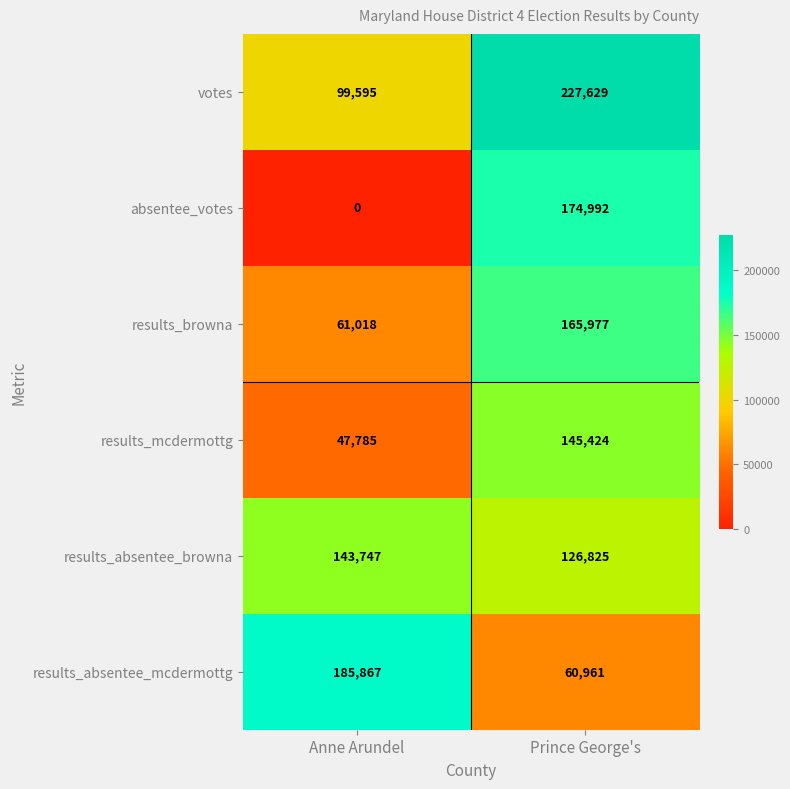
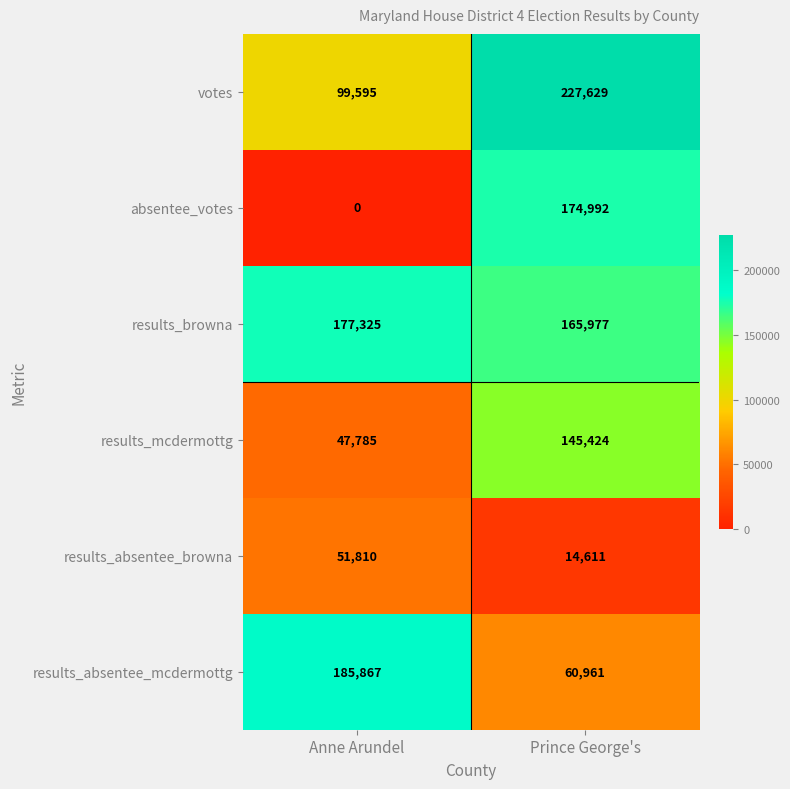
results_browna, Anne Arundel: 61,018 -> 177,325
results_absentee_browna, Anne Arundel: 143,747 -> 51,810
results_absentee_browna, Prince George's: 126,825 -> 14,611
